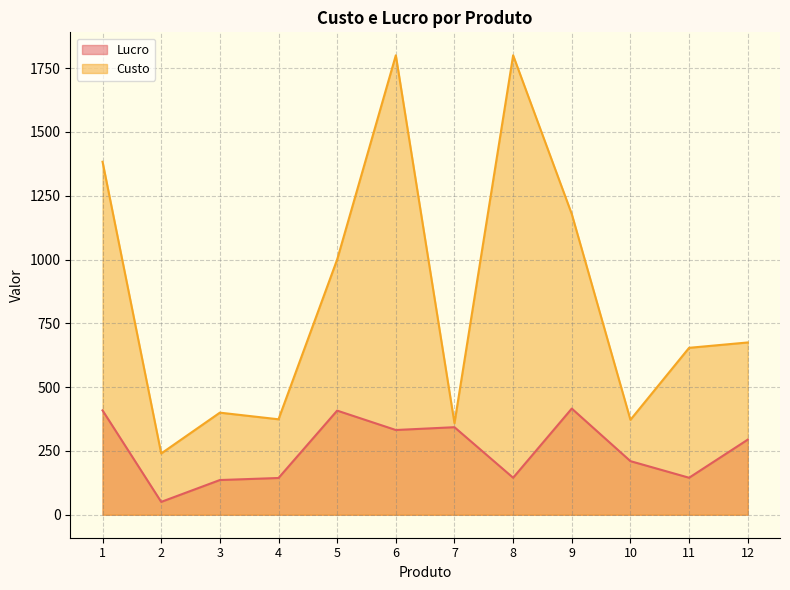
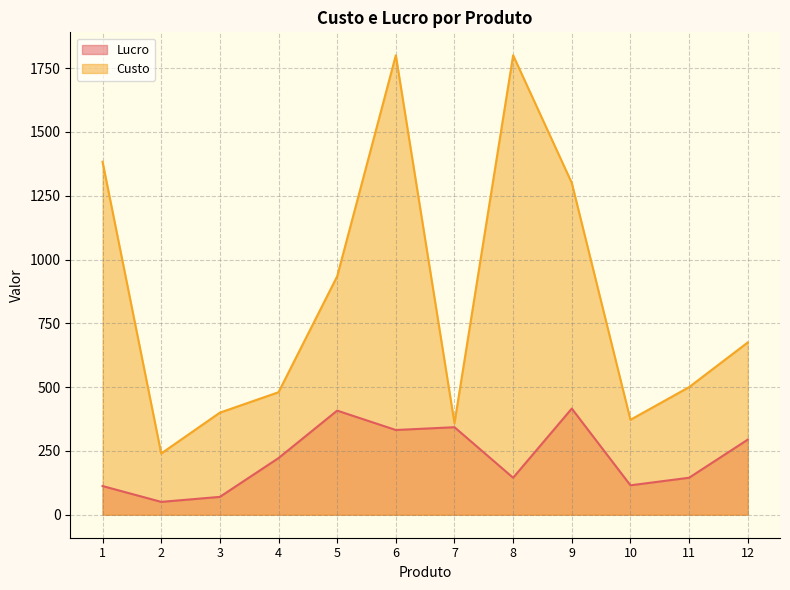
Lucro, 1: 410 -> 110
Lucro, 3: 140 -> 70
Lucro, 4: 140 -> 220
Custo, 4: 370 -> 480
Custo, 5: 1000 -> 930
Custo, 9: 1180 -> 1300
Lucro, 10: 210 -> 120
Custo, 11: 650 -> 500
